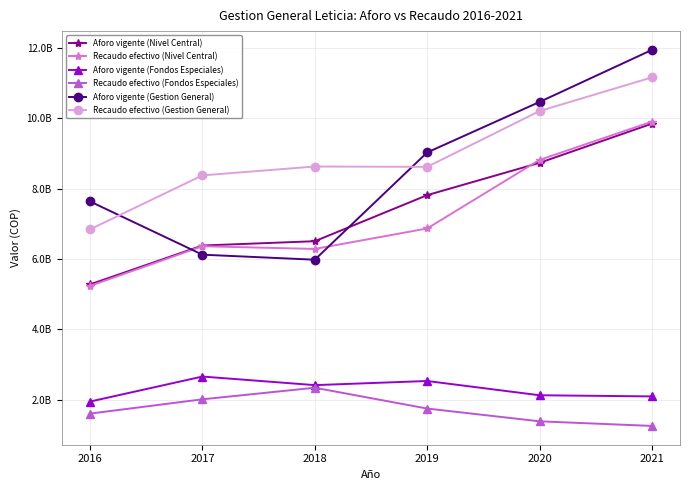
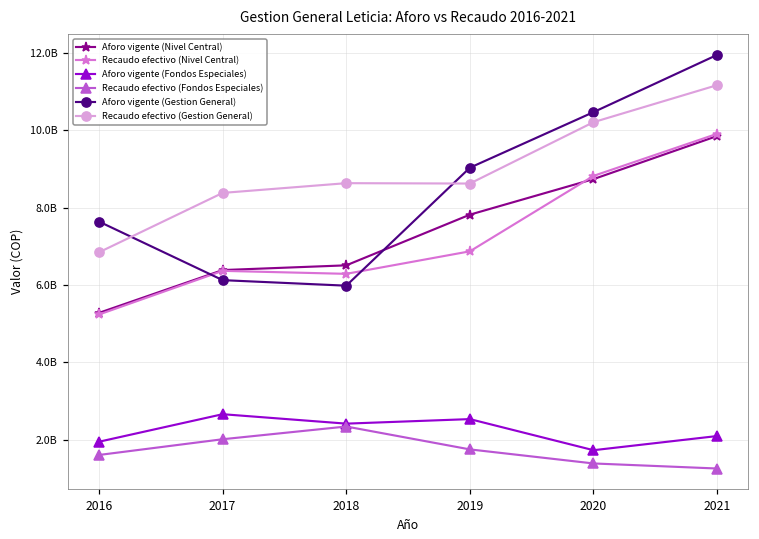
Aforo vigente (Fondos Especiales), 2020: 2100000000 -> 1700000000
